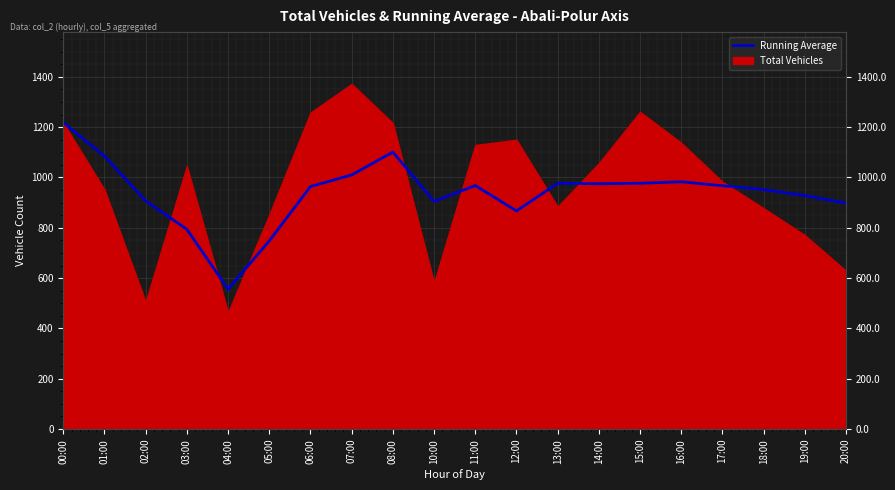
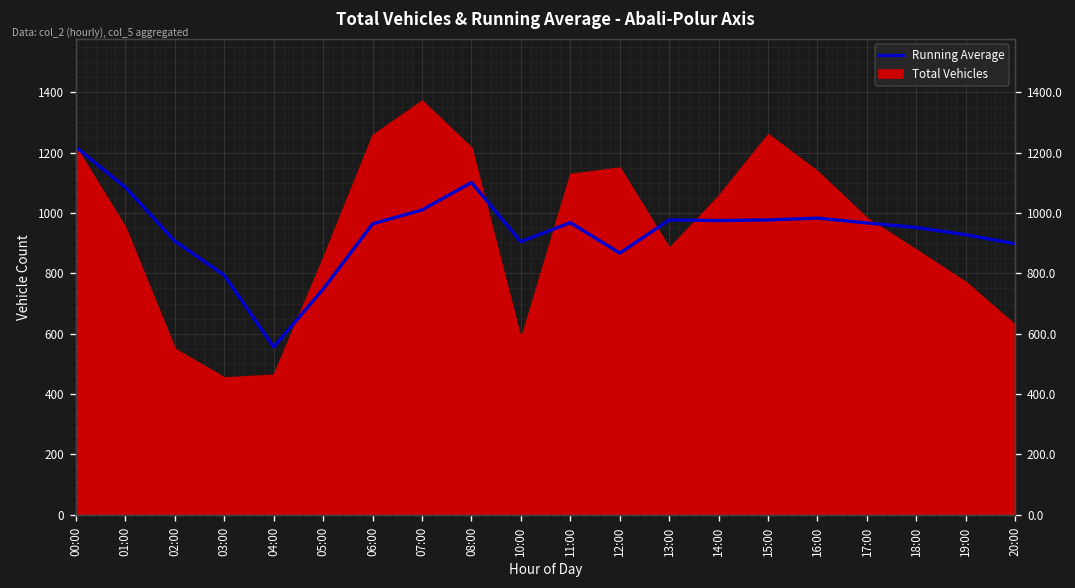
Total Vehicles, 02:00: 510 -> 550
Total Vehicles, 03:00: 1050 -> 460
